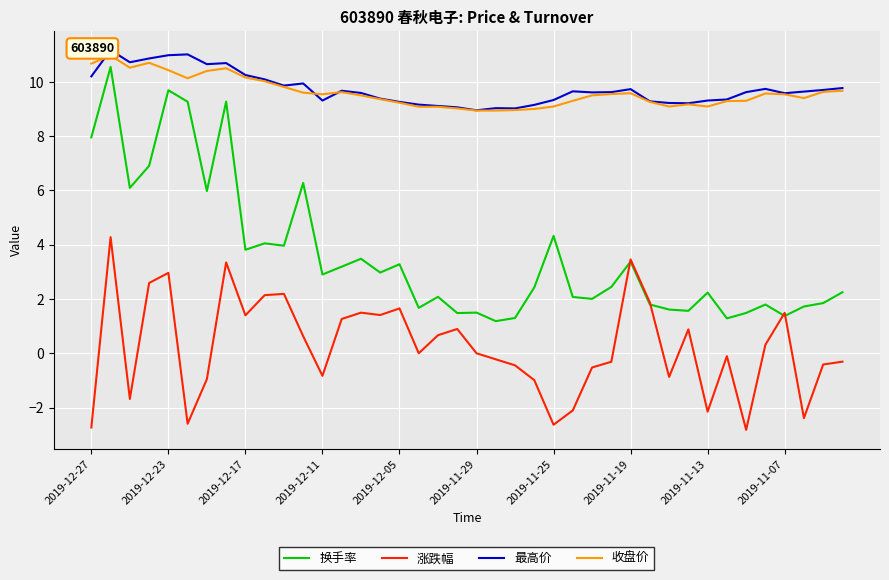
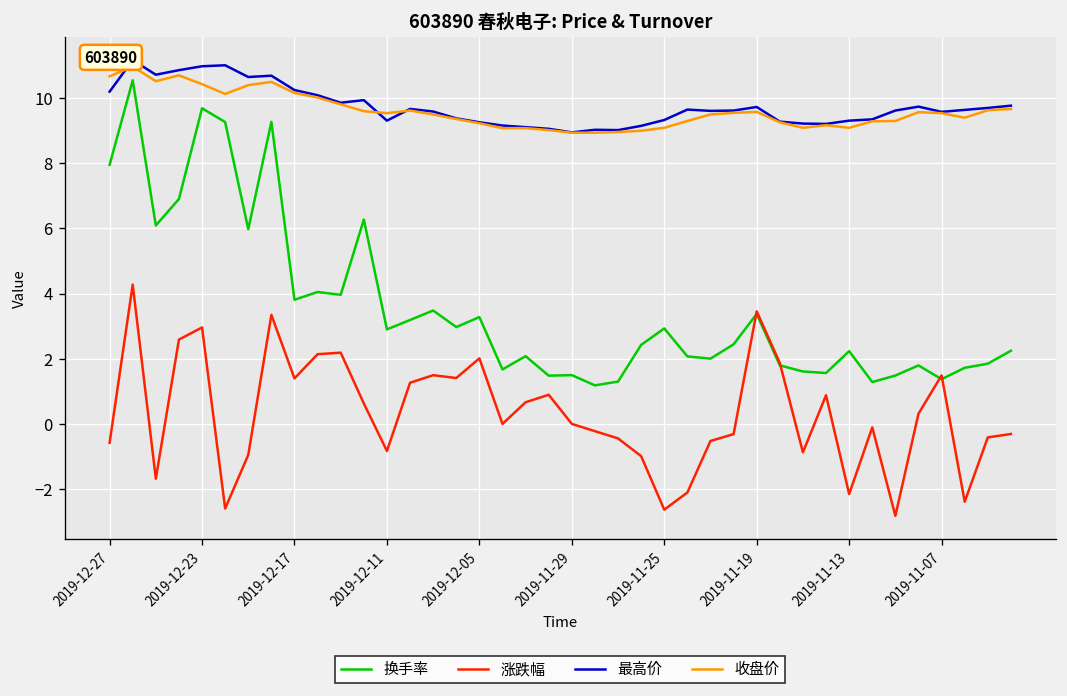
涨跌幅, 2019-12-27: -2.7 -> -0.6
涨跌幅, 2019-12-05: 1.7 -> 2.0
换手率, 2019-11-25: 4.3 -> 2.9
